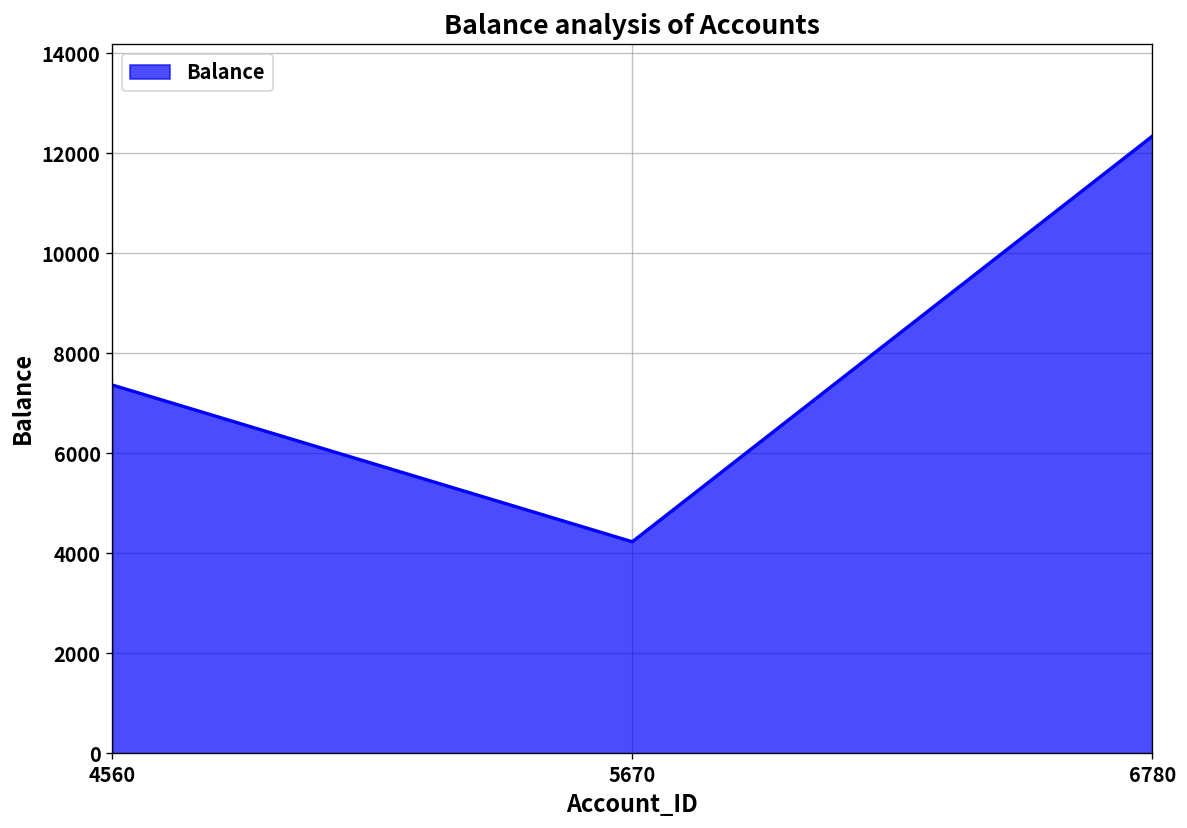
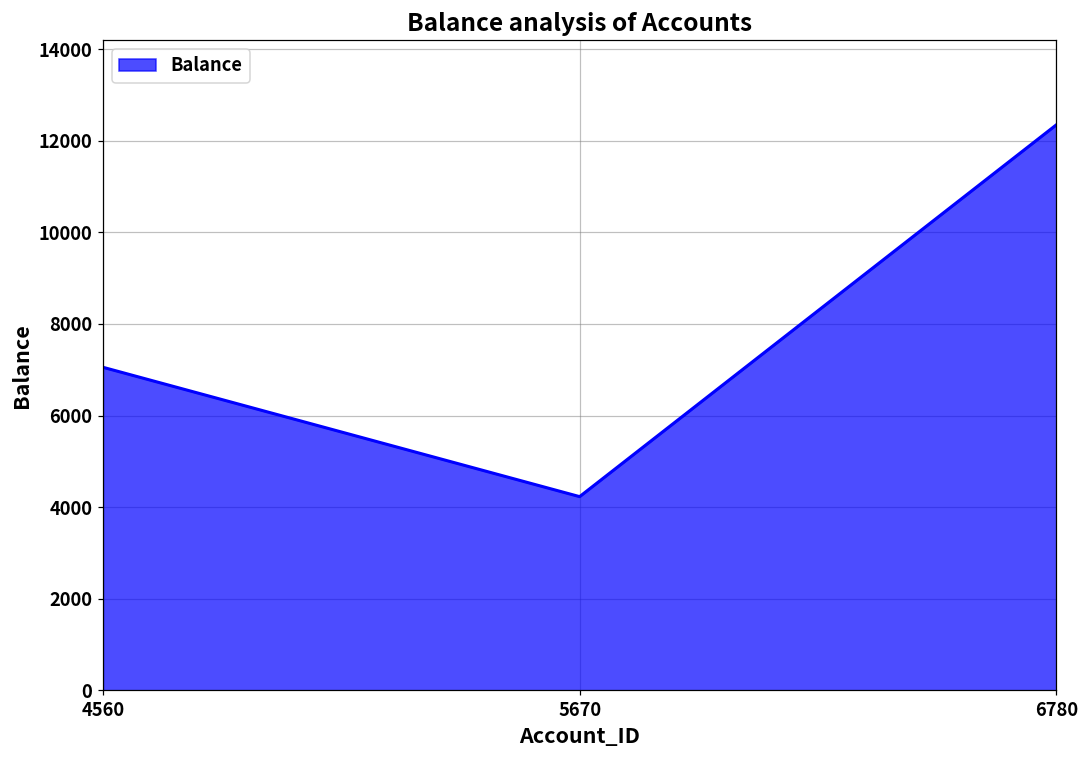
4560: 7400 -> 7100
